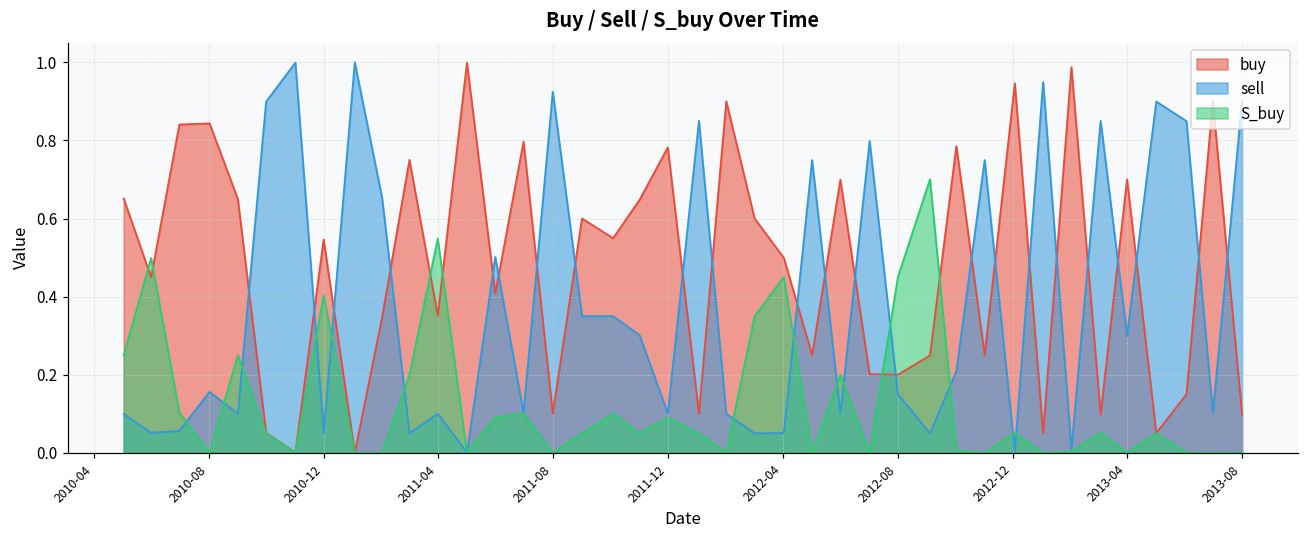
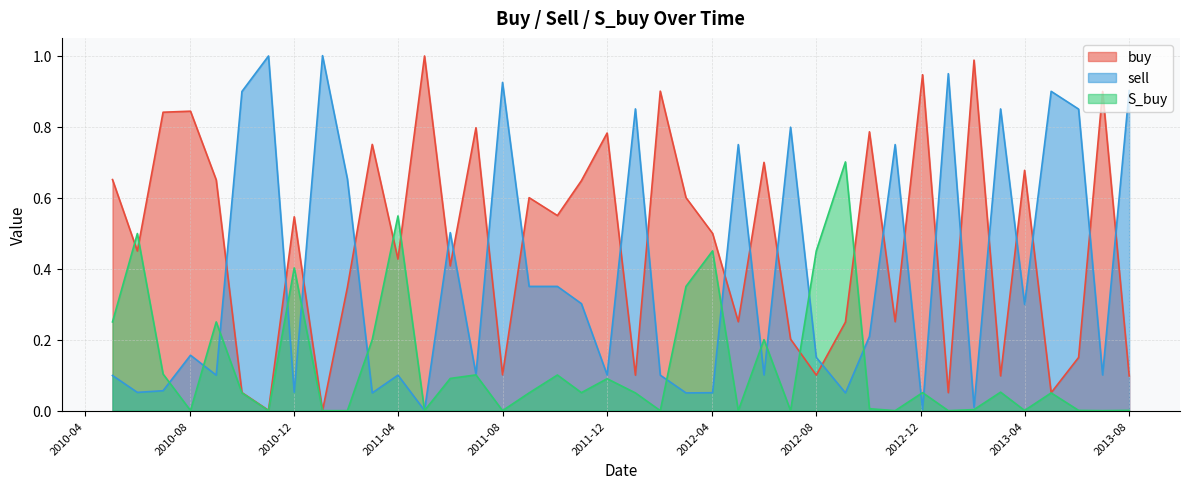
buy, 2011-04: 0.35 -> 0.43
buy, 2012-08: 0.2 -> 0.1
buy, 2013-04: 0.70 -> 0.68
